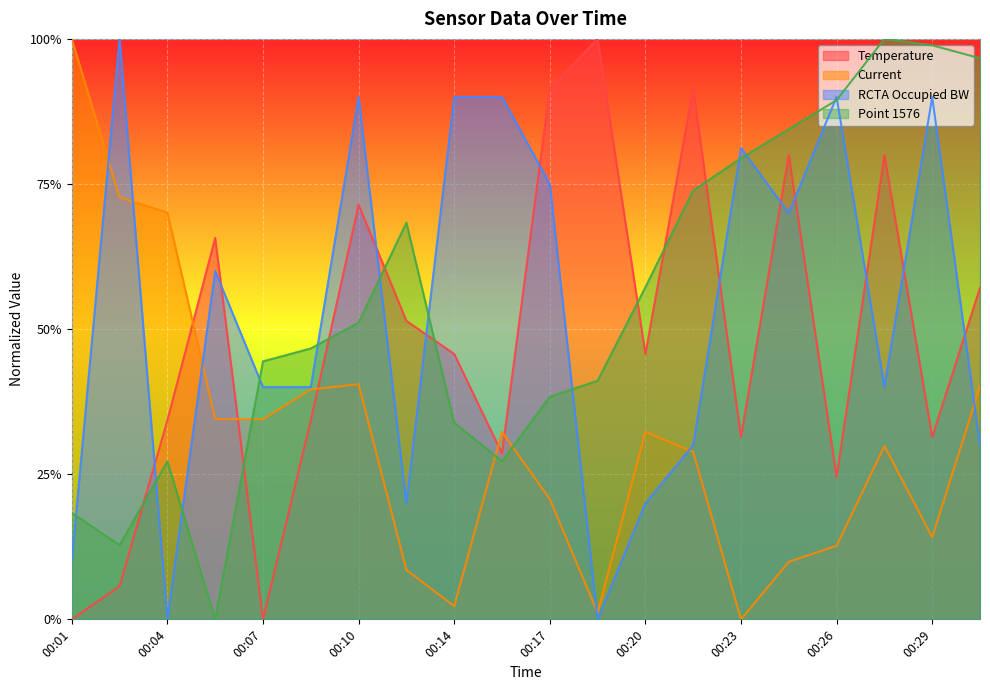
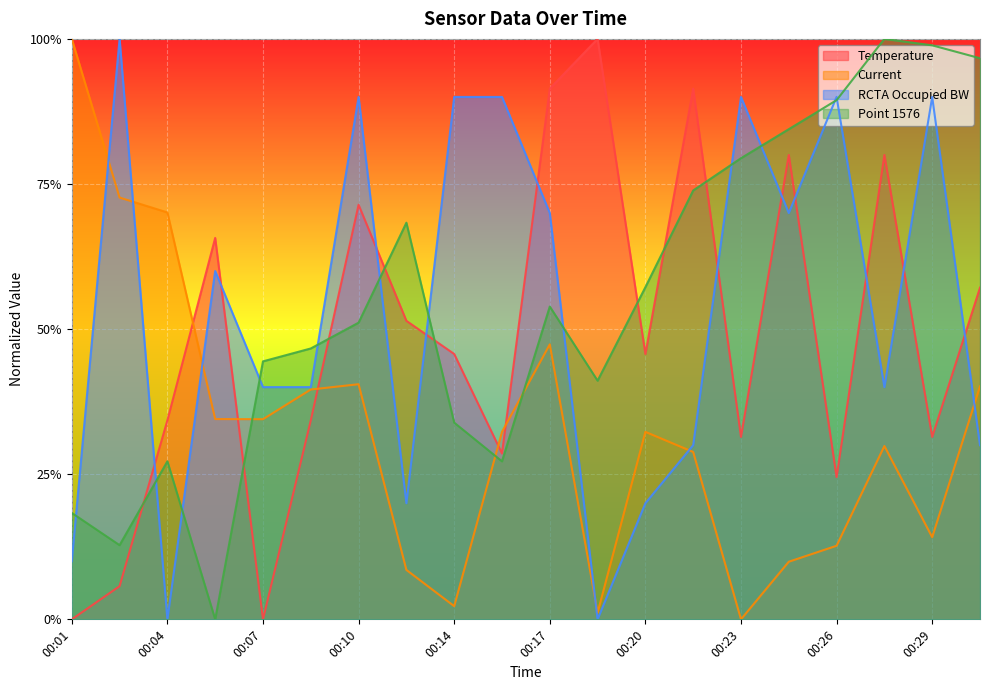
Current, 00:17: 21% -> 47%
RCTA Occupied BW, 00:17: 75% -> 70%
Point 1576, 00:17: 38% -> 54%
RCTA Occupied BW, 00:23: 81% -> 90%
